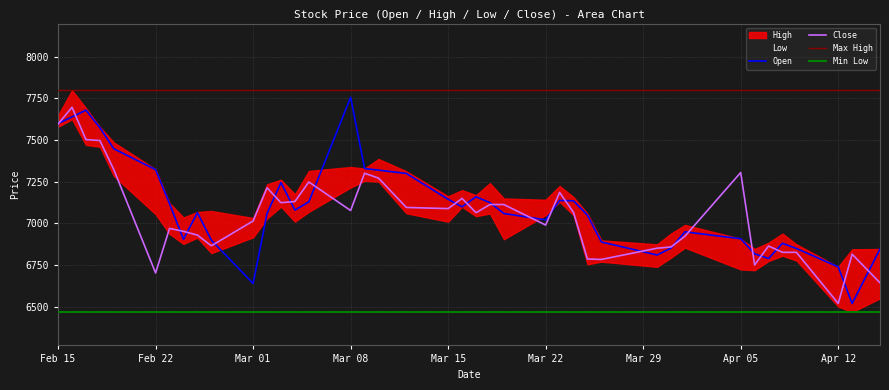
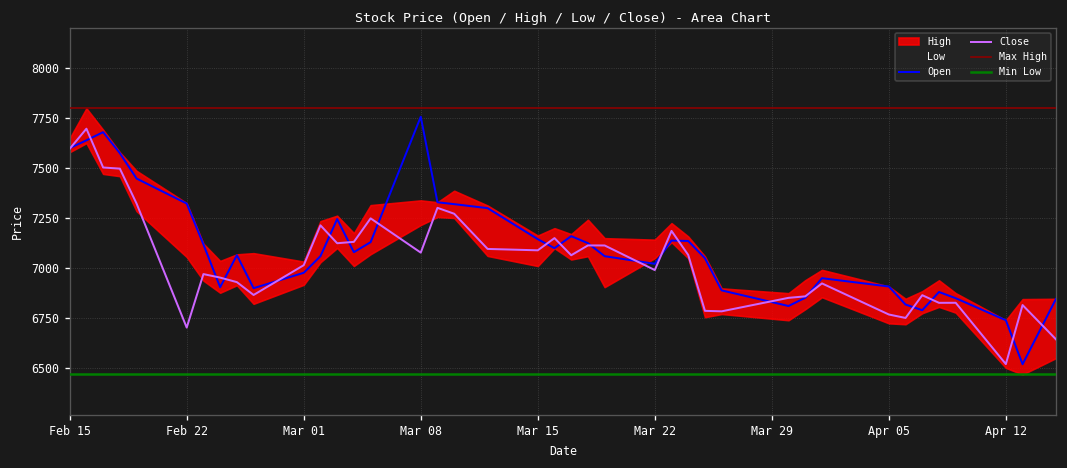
Open, Mar 01: 6640 -> 6980
Close, Apr 05: 7310 -> 6770
